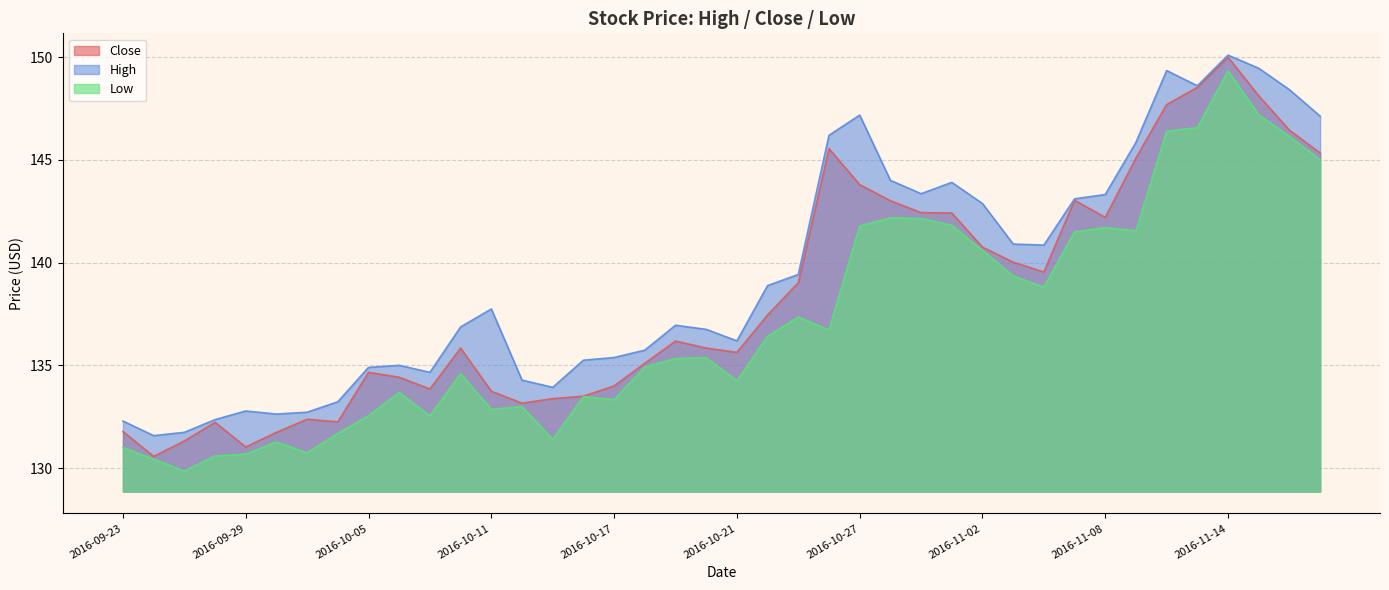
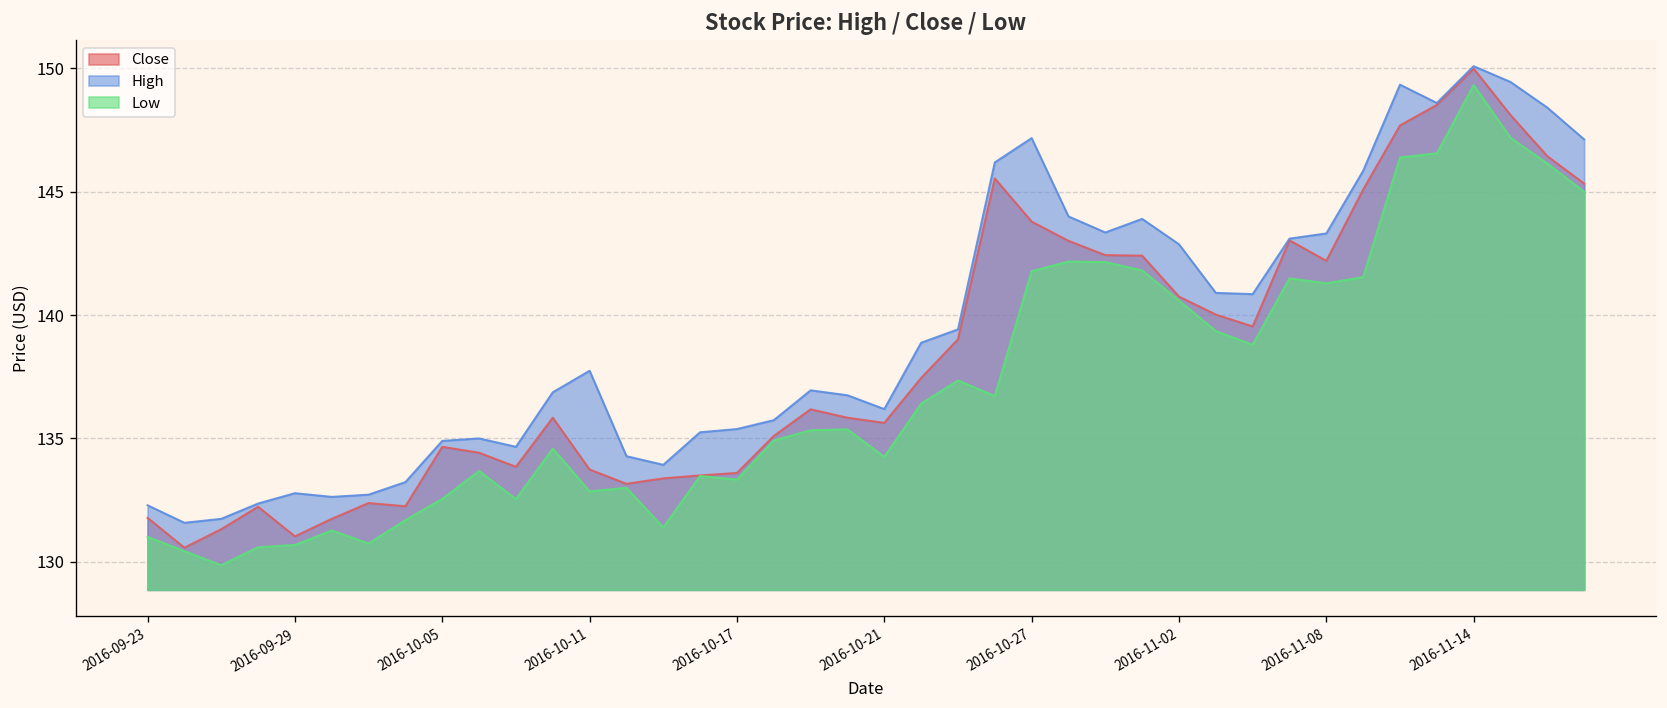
Close, 2016-10-17: 134.0 -> 133.6
Low, 2016-11-08: 141.7 -> 141.3
